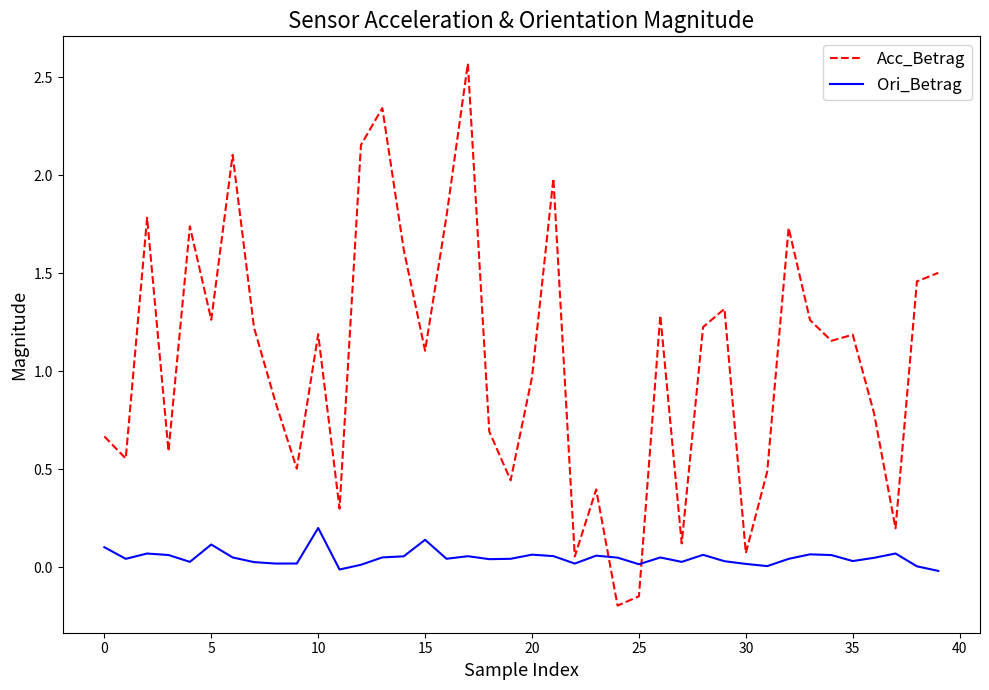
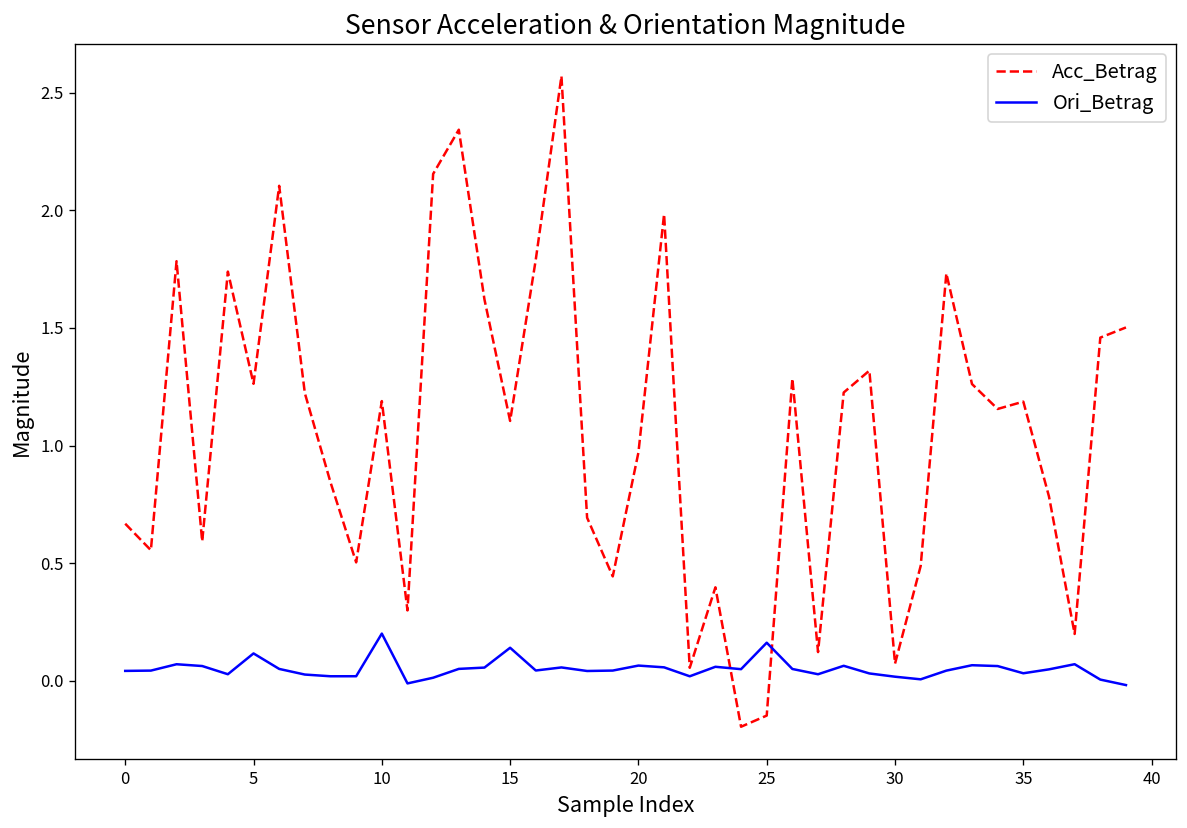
Ori_Betrag, 0: 0.10 -> 0.04
Ori_Betrag, 25: 0.02 -> 0.16
